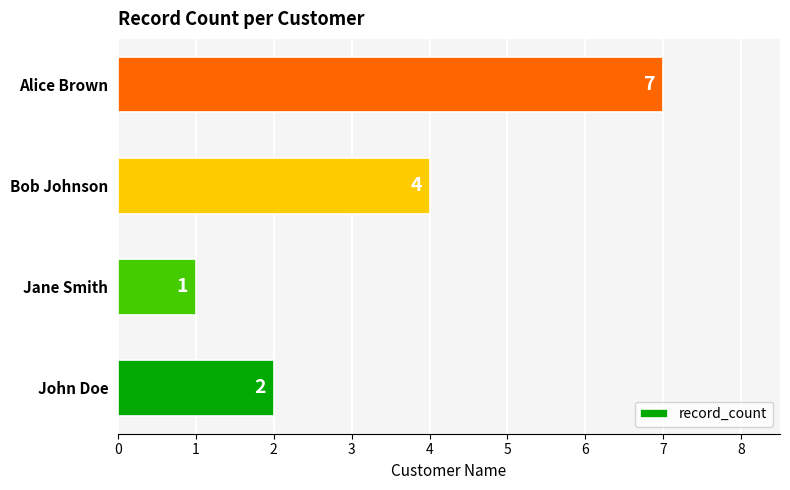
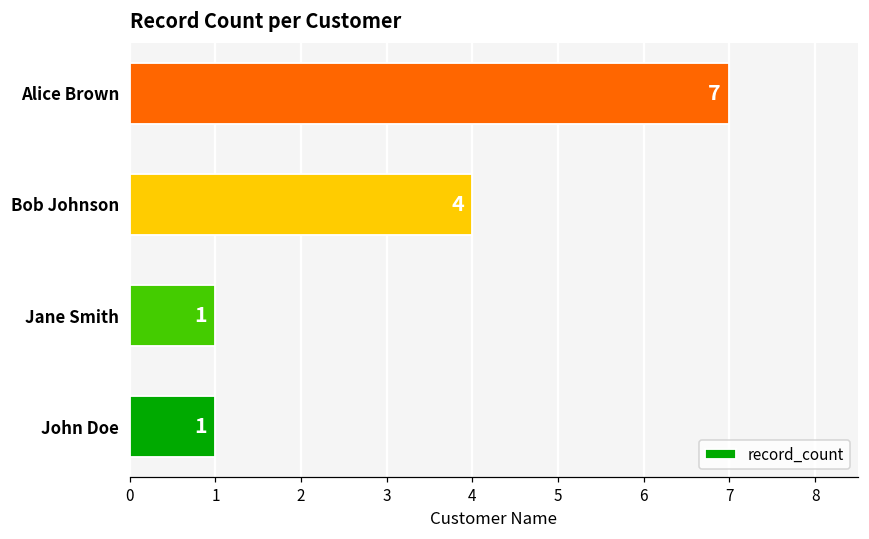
John Doe: 2 -> 1
